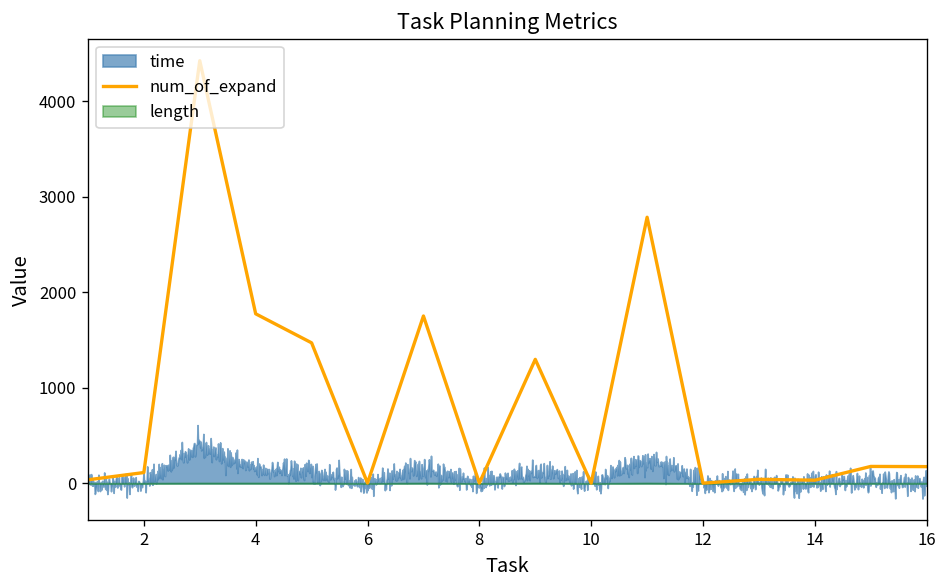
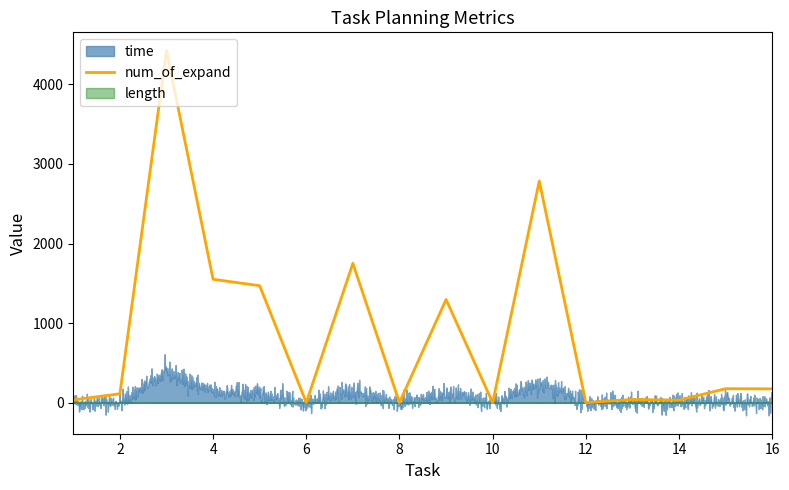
num_of_expand, 4: 1800 -> 1600
